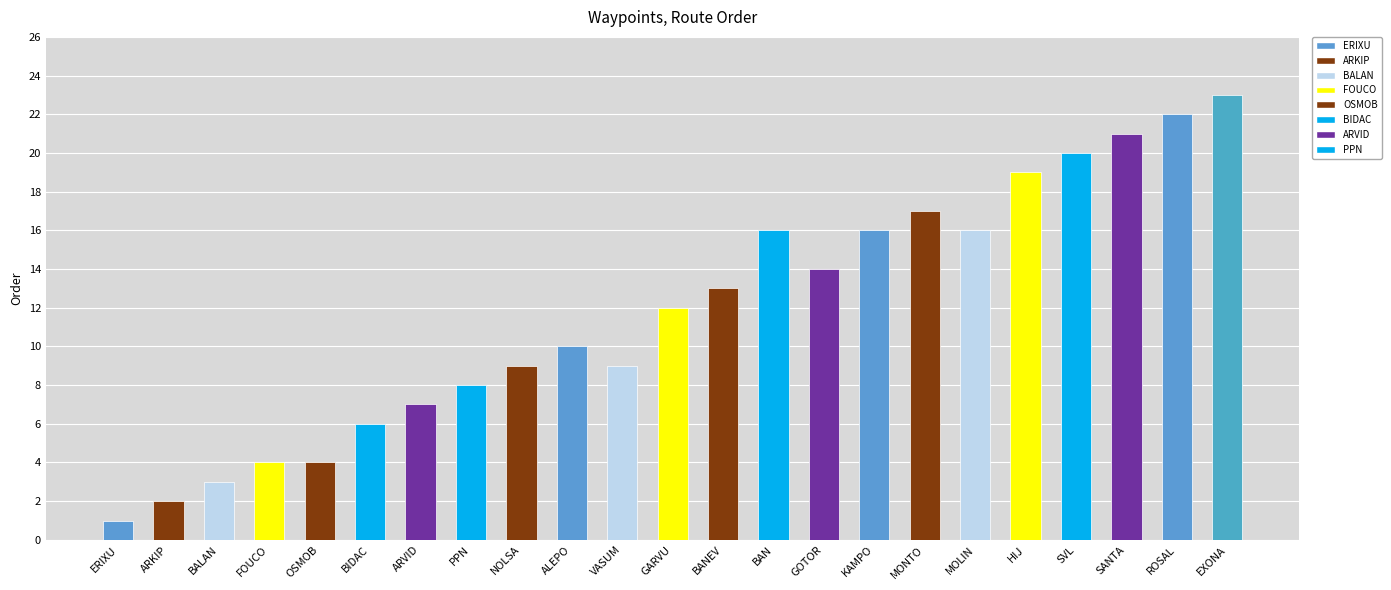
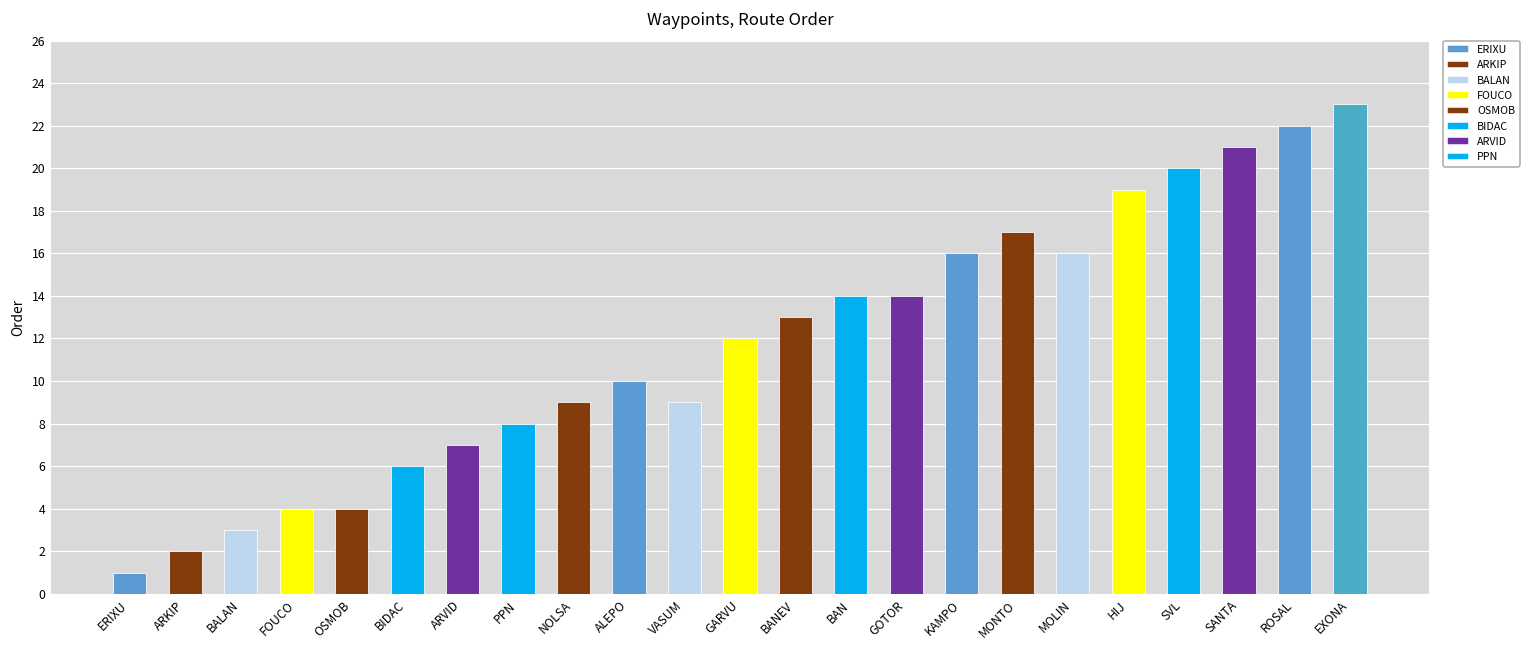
BAN: 16 -> 14
